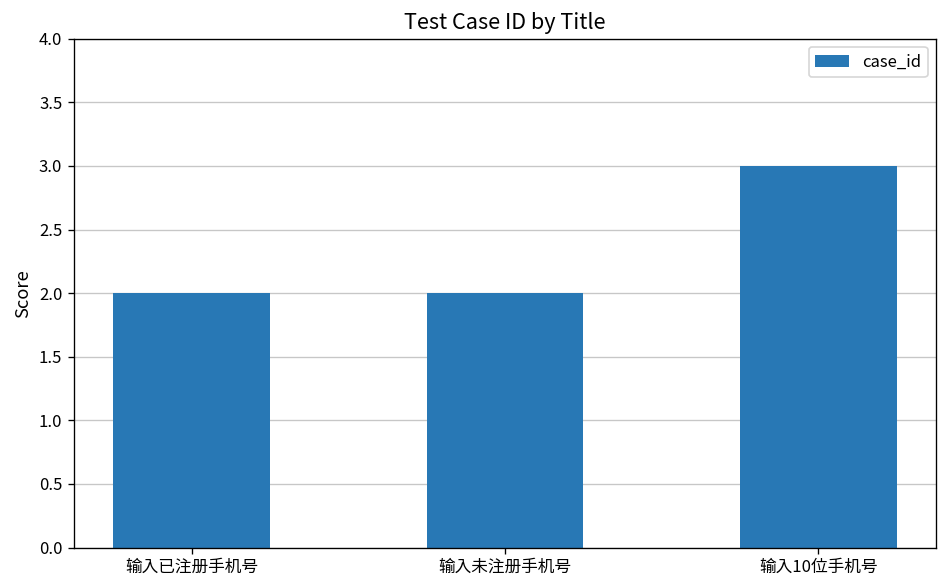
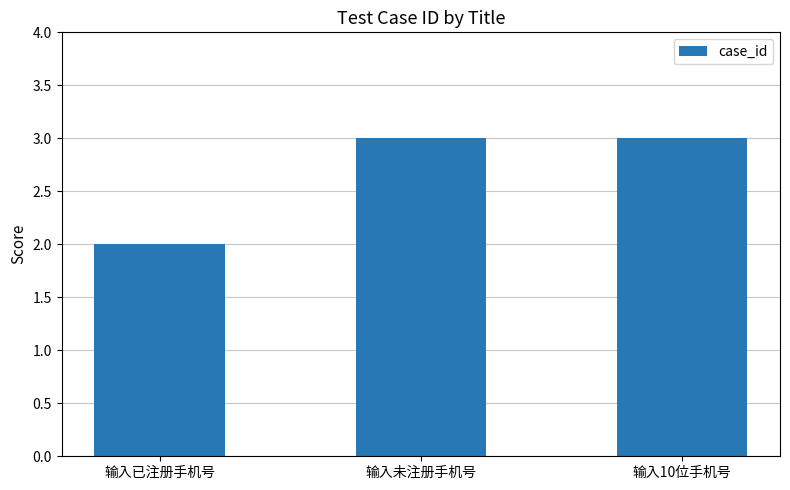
输入未注册手机号: 2 -> 3
